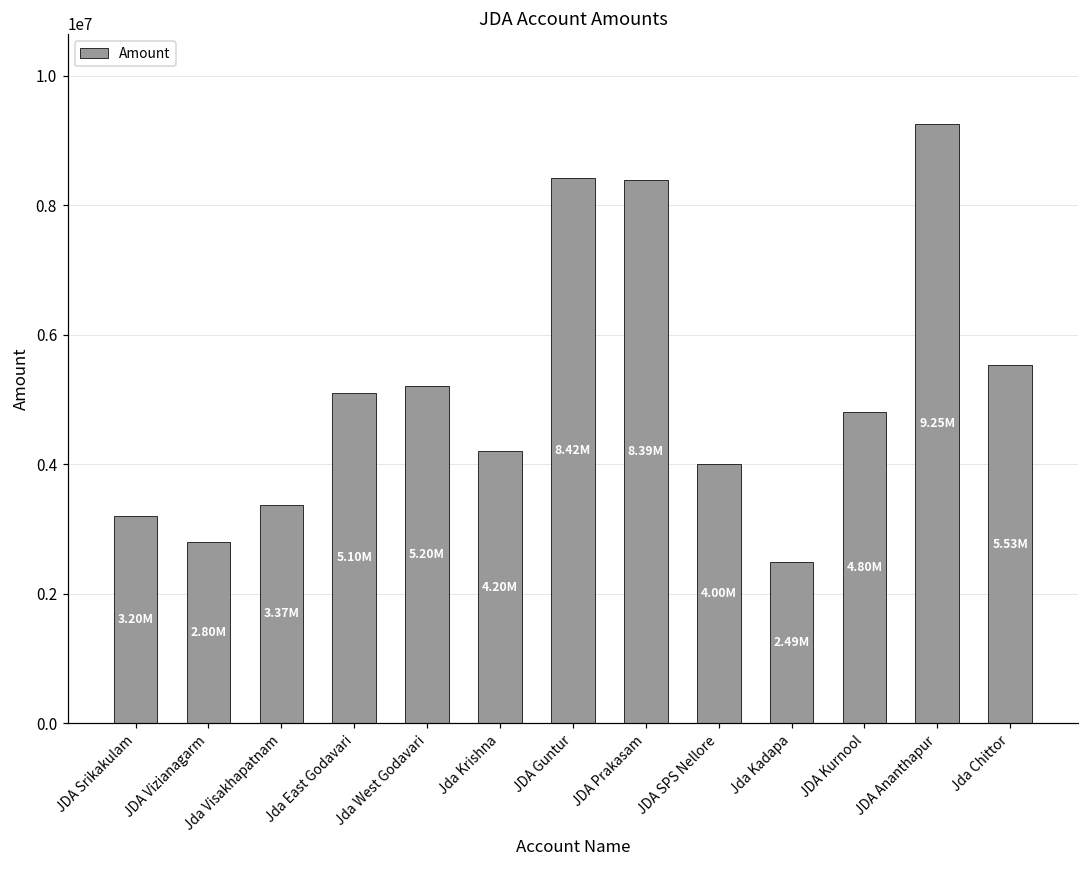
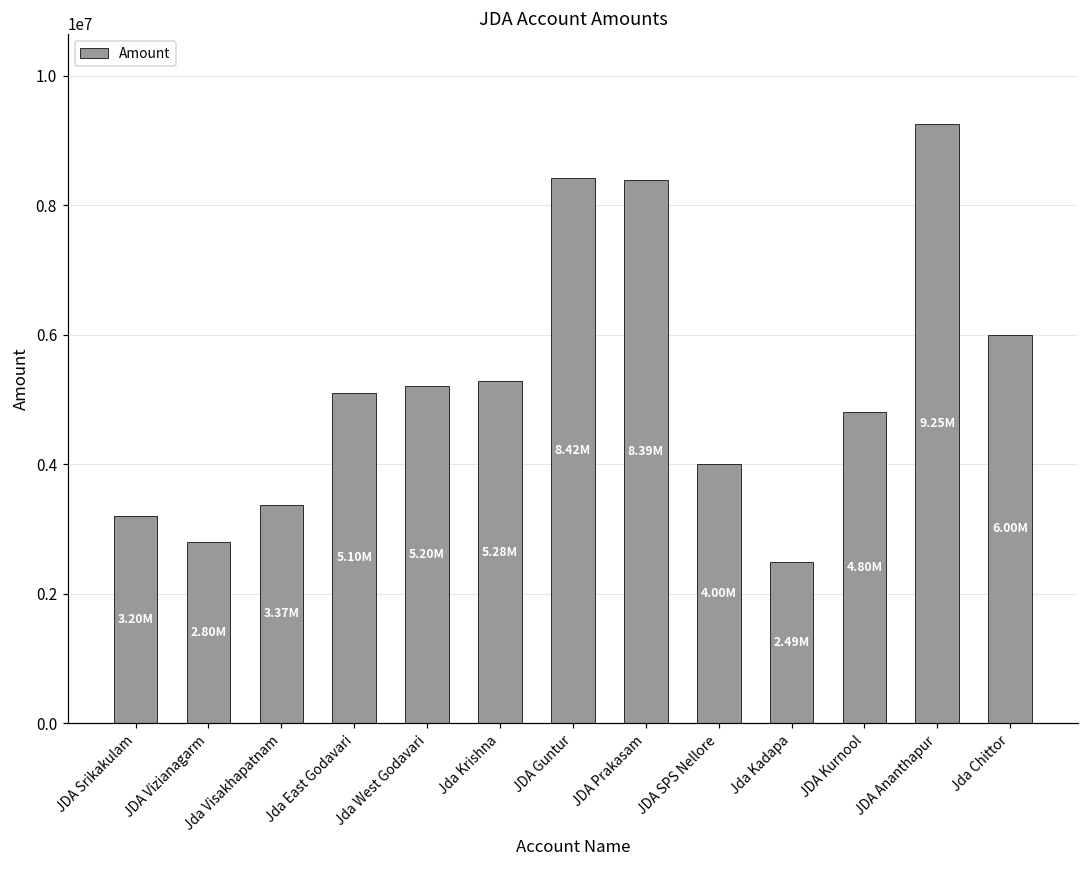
Jda Krishna: 4.20M -> 5.28M
Jda Chittor: 5.53M -> 6.00M
